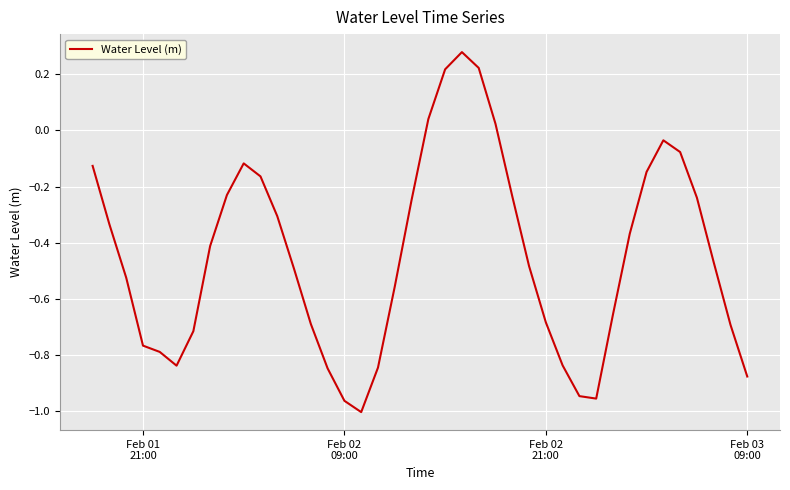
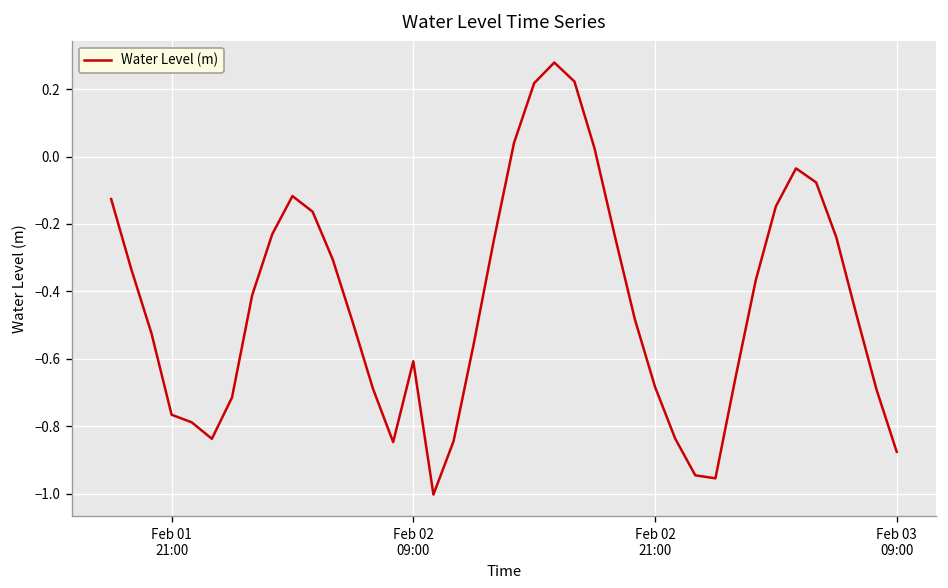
Feb 02 09:00: -0.96 -> -0.61
